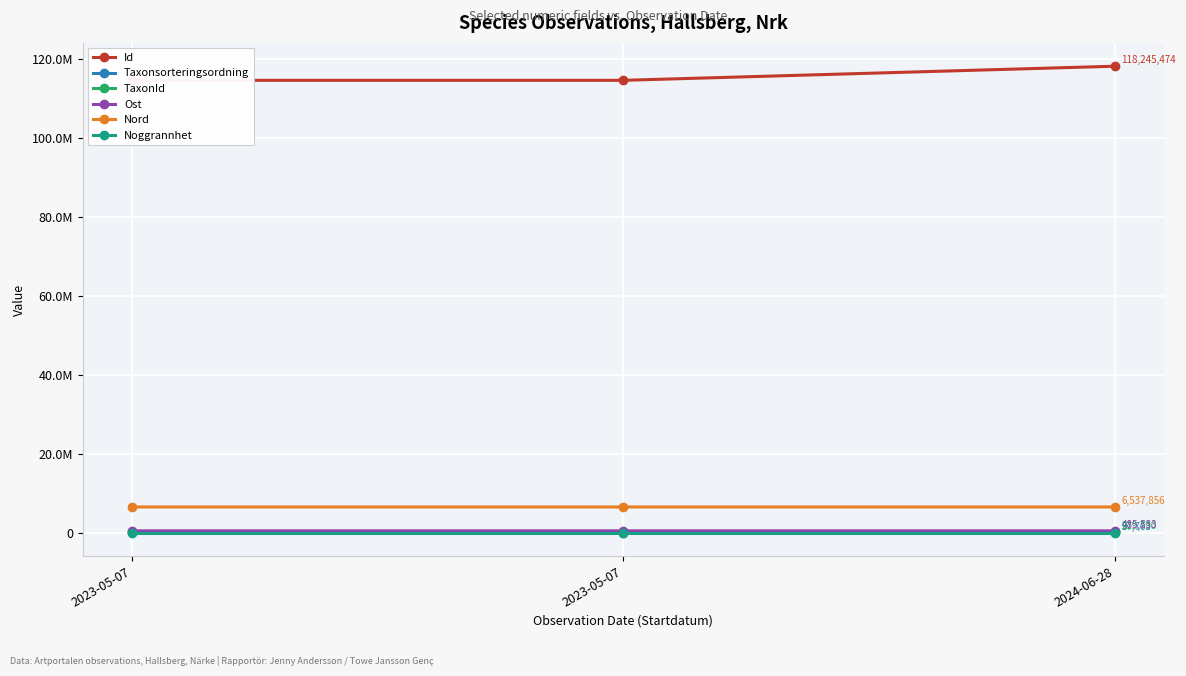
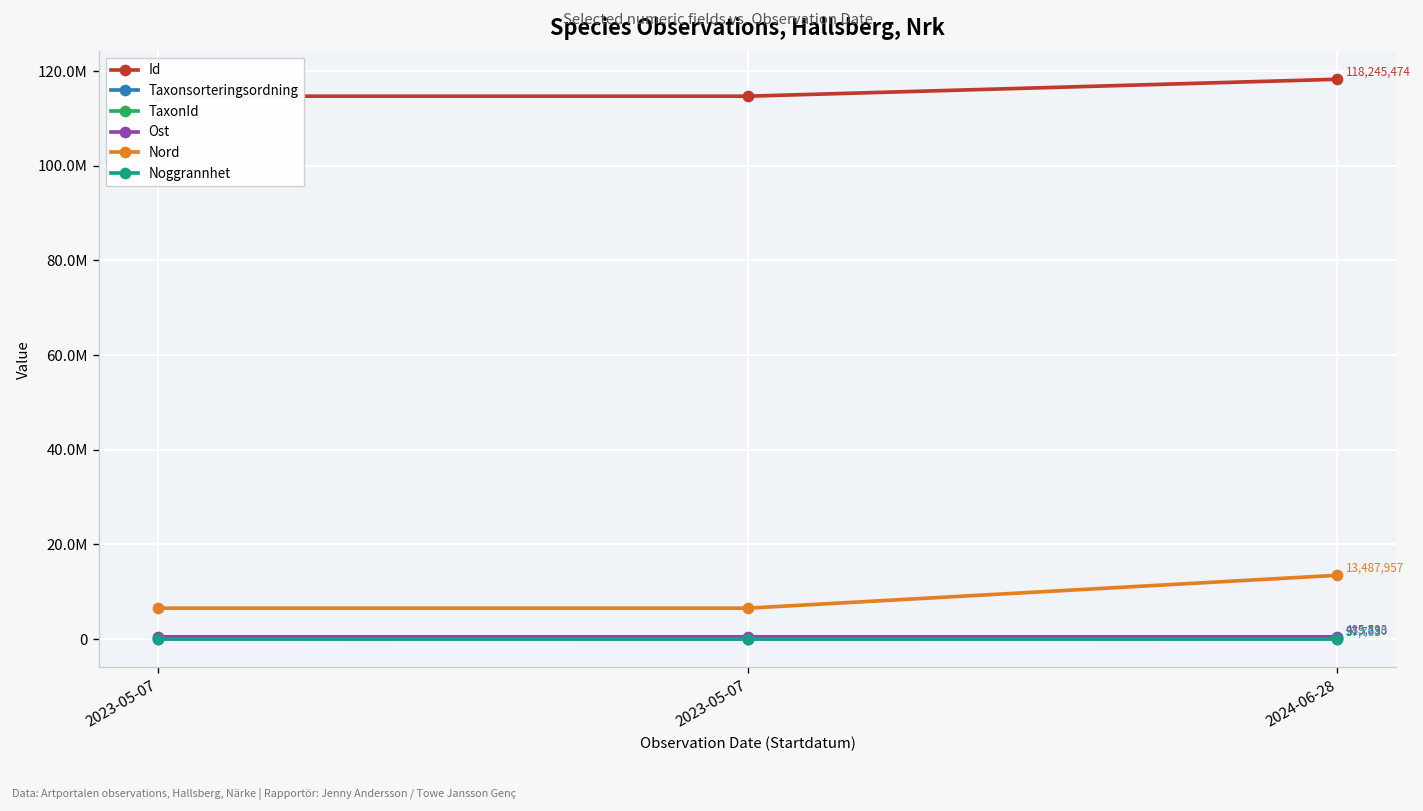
Nord, 2024-06-28: 6,537,856 -> 13,487,957
